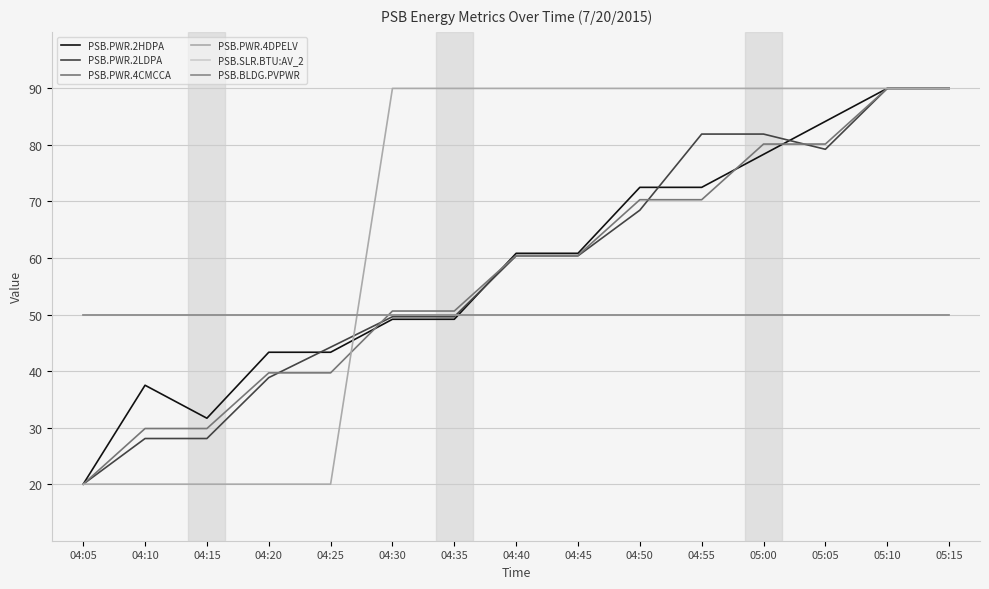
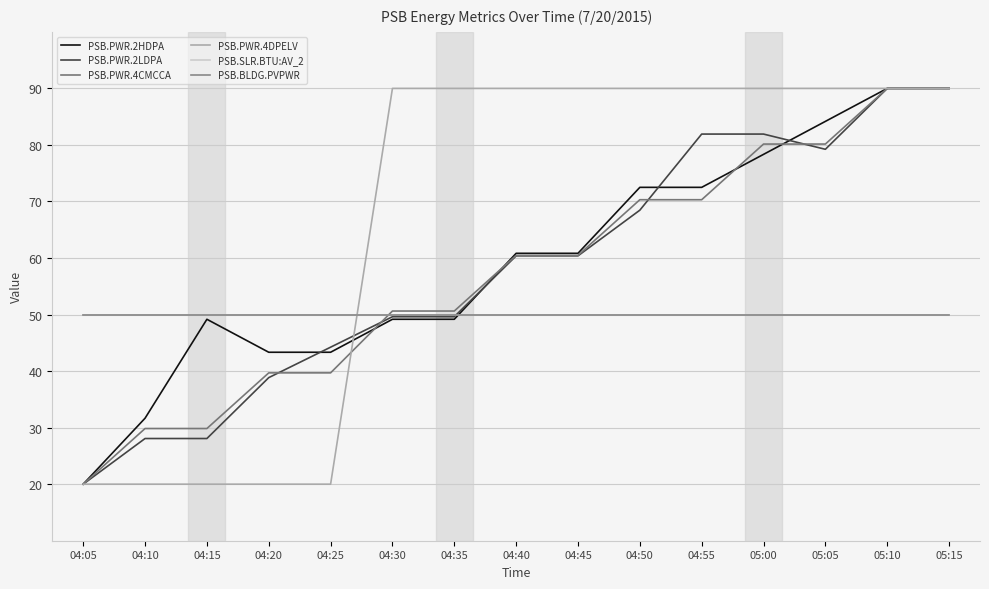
PSB.PWR.2HDPA, 04:10: 38 -> 32
PSB.PWR.2HDPA, 04:15: 32 -> 49
